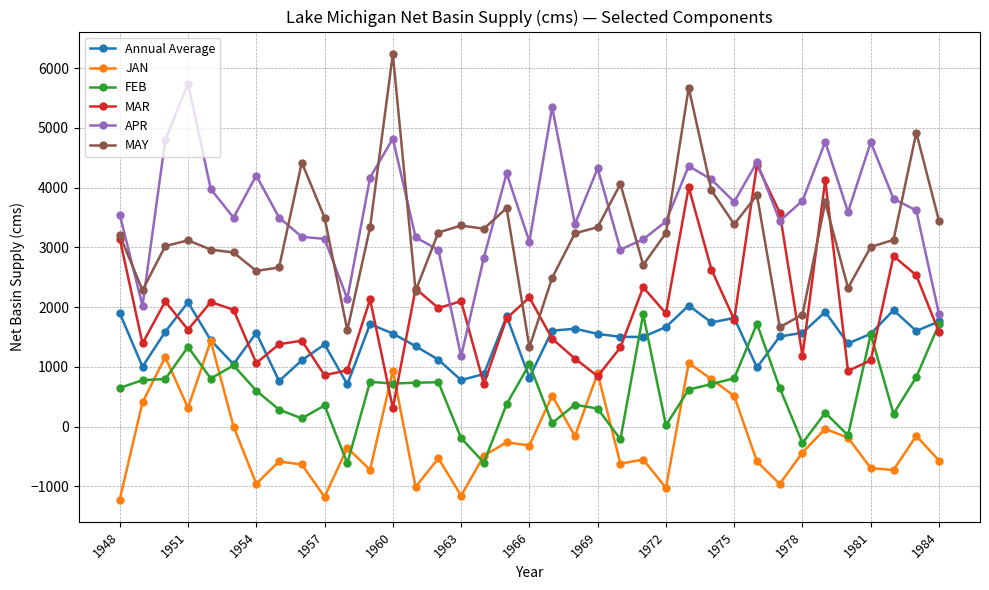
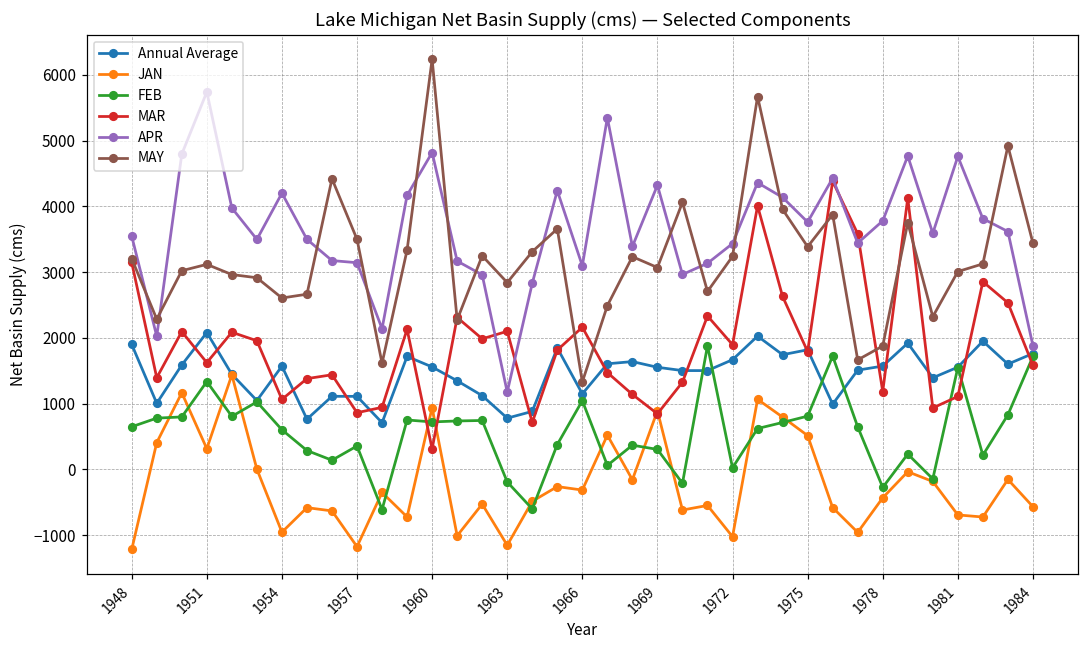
Annual Average, 1957: 1400 -> 1100
MAY, 1963: 3400 -> 2800
Annual Average, 1966: 800 -> 1100
MAY, 1969: 3300 -> 3100
